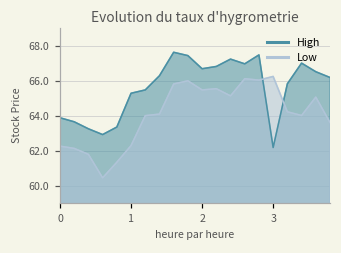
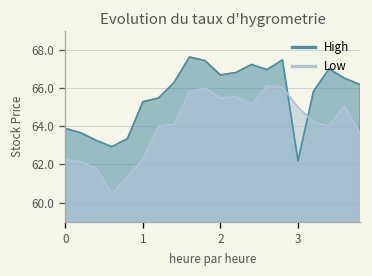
Low, 3: 66.2 -> 65.0
